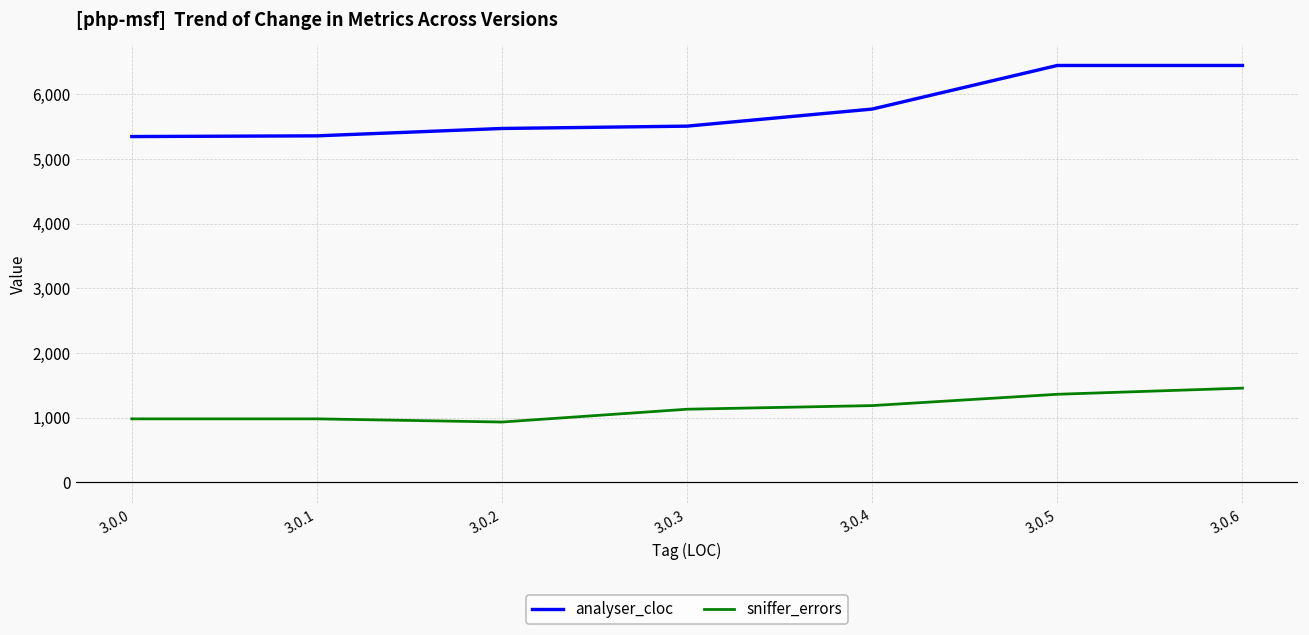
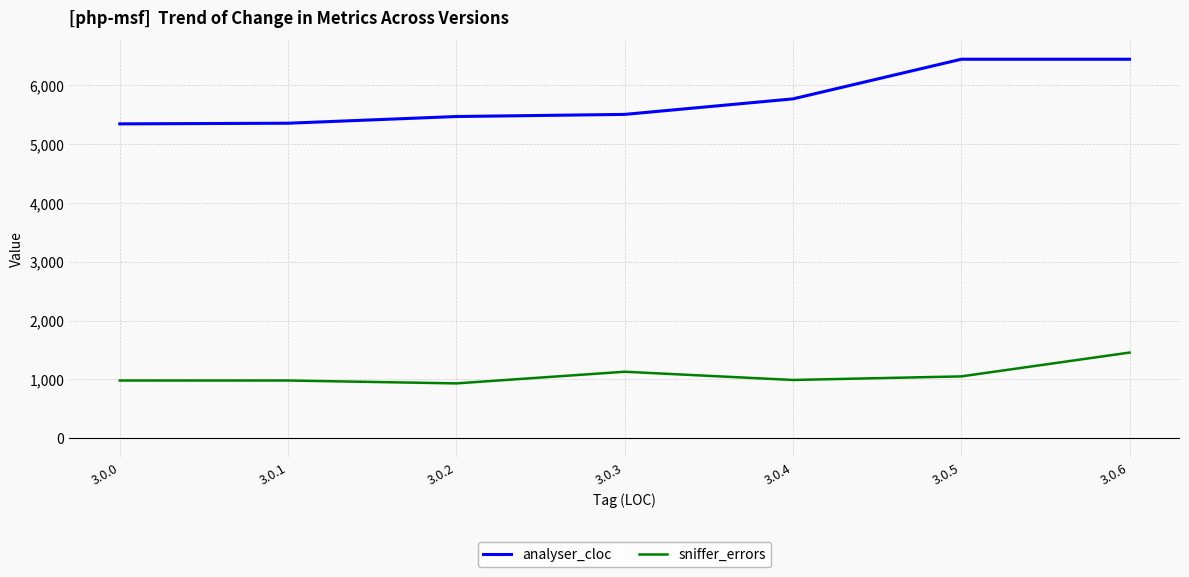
sniffer_errors, 3.0.4: 1,200 -> 1,000
sniffer_errors, 3.0.5: 1,400 -> 1,100
